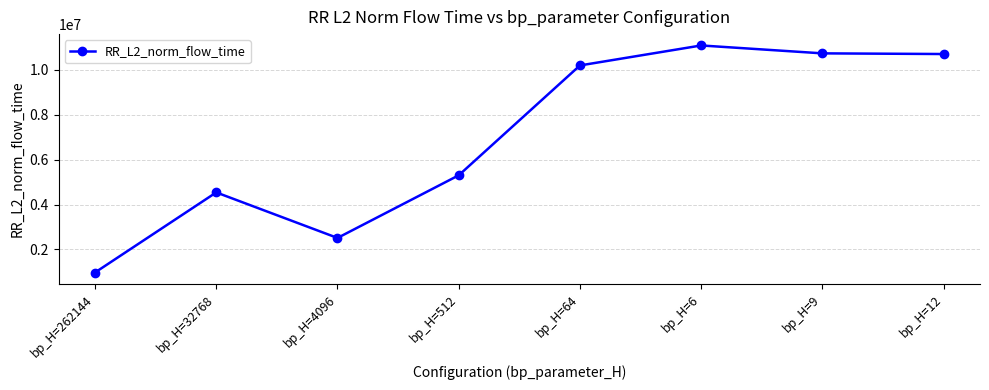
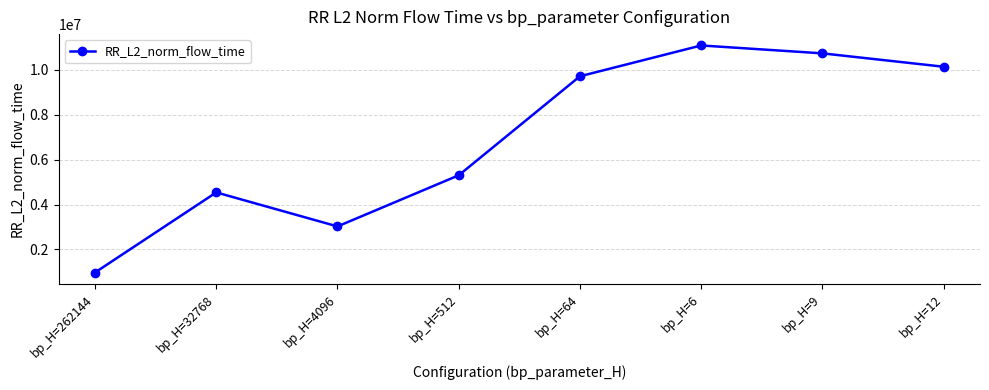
bp_H=4096: 2500000 -> 3000000
bp_H=64: 10200000 -> 9700000
bp_H=12: 10700000 -> 10100000
